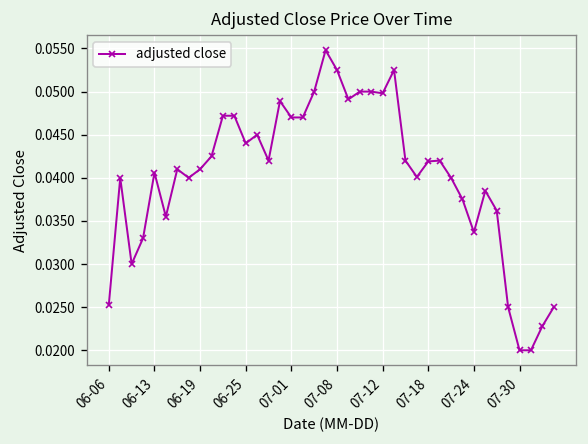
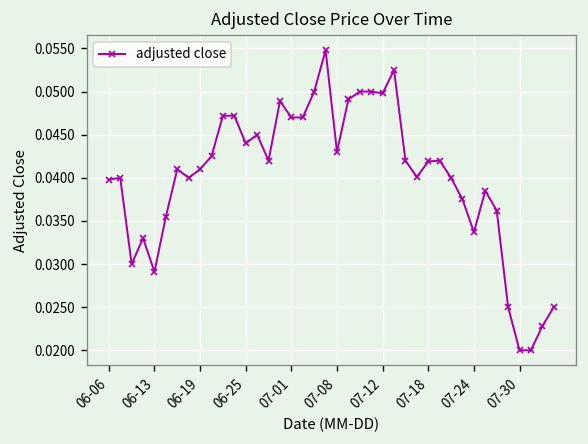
06-06: 0.025 -> 0.040
06-13: 0.041 -> 0.029
07-08: 0.053 -> 0.043
